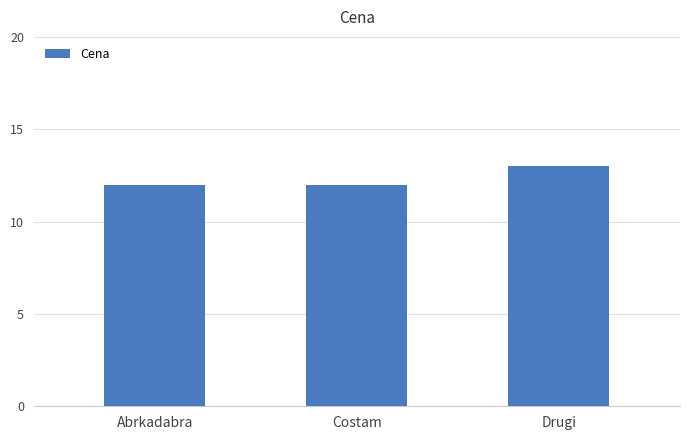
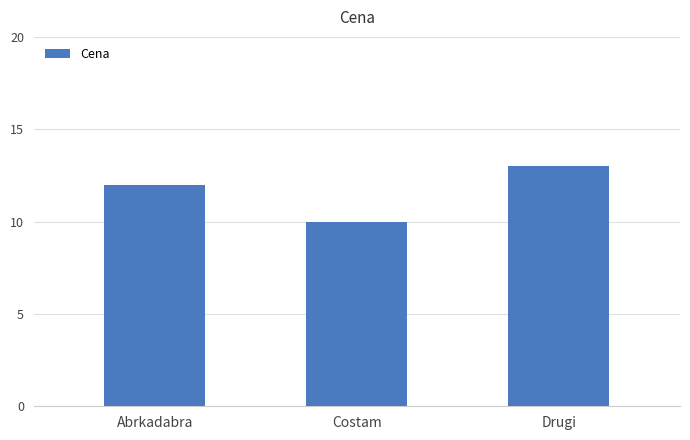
Costam: 12 -> 10
